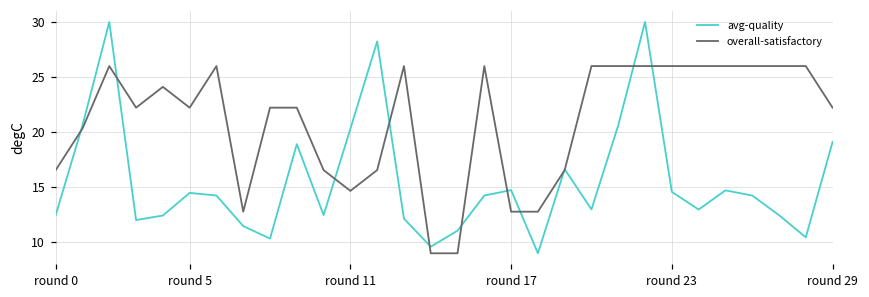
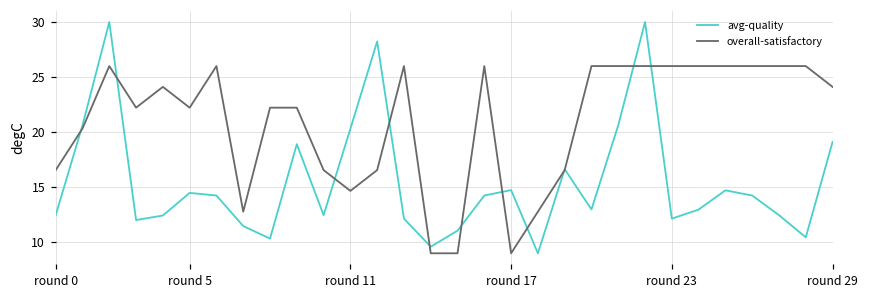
overall-satisfactory, round 17: 12.8 -> 9.0
avg-quality, round 23: 14.6 -> 12.1
overall-satisfactory, round 29: 22.2 -> 24.1
